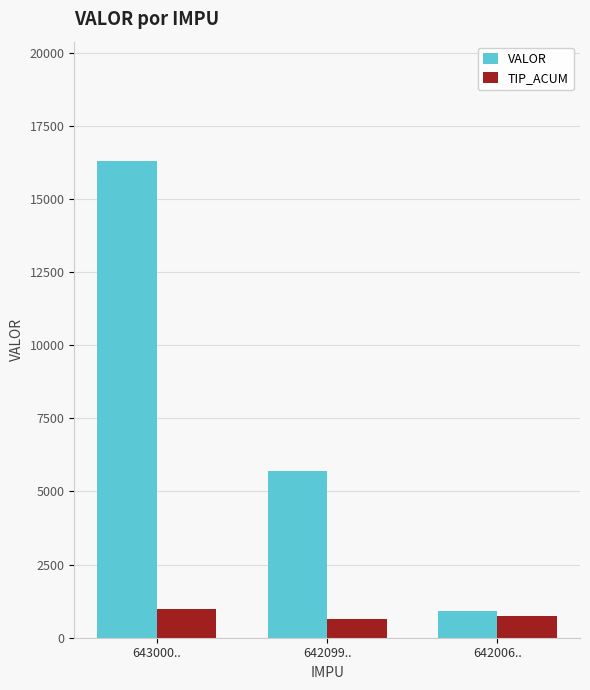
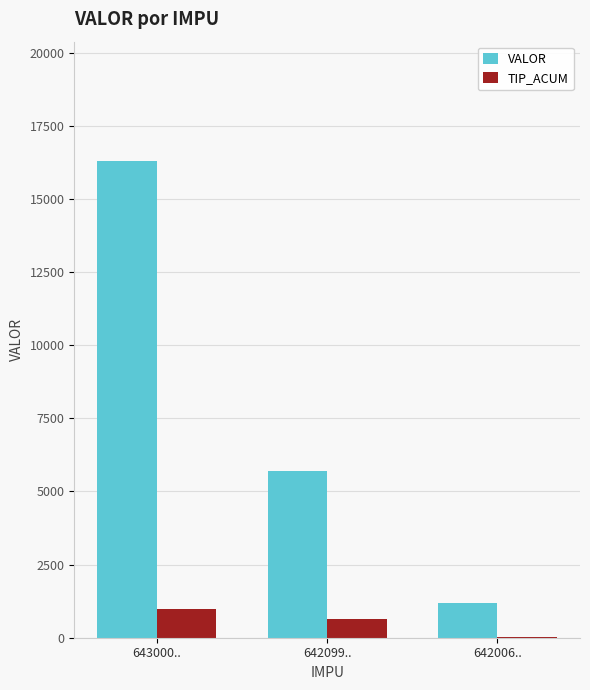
VALOR, 642006..: 900 -> 1200
TIP_ACUM, 642006..: 700 -> 0
